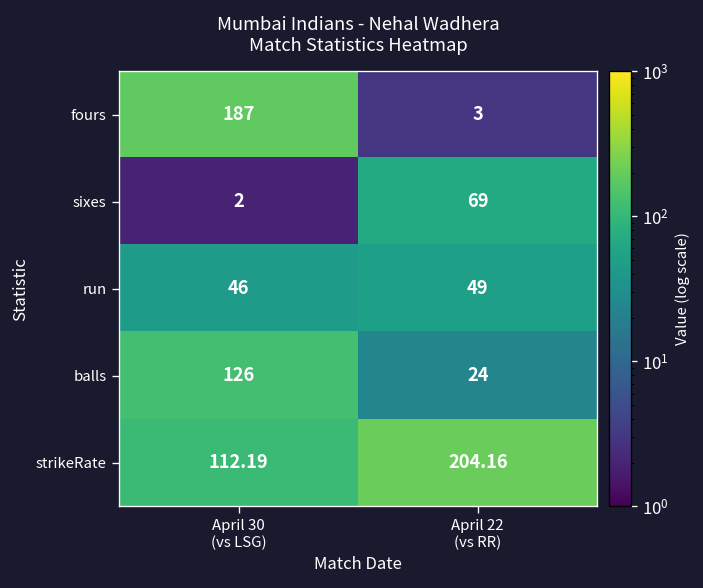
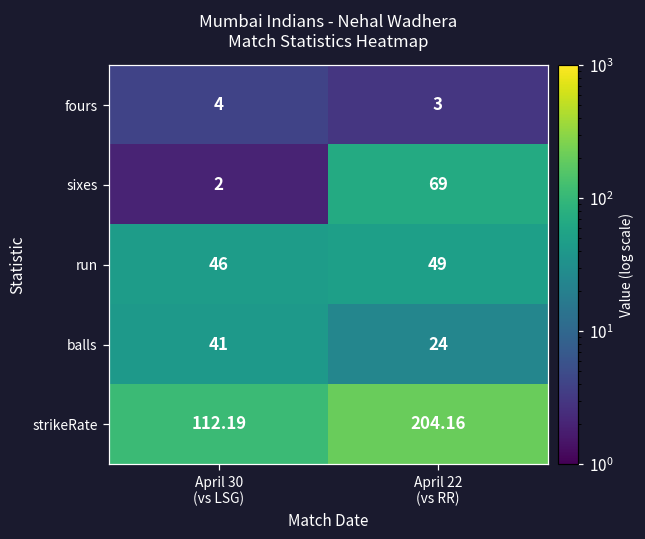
fours, April 30 (vs LSG): 187 -> 4
balls, April 30 (vs LSG): 126 -> 41
